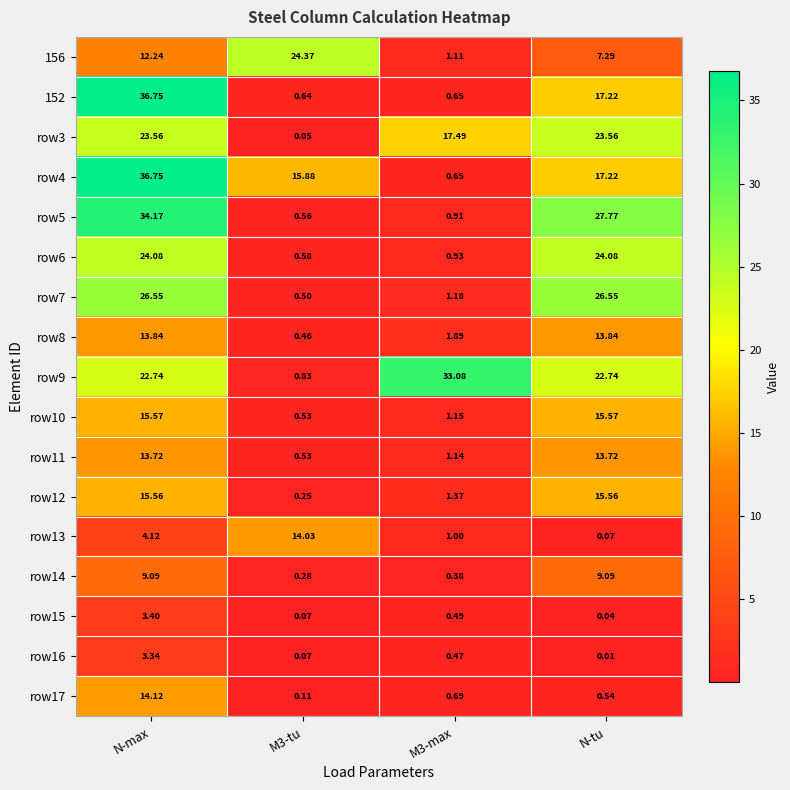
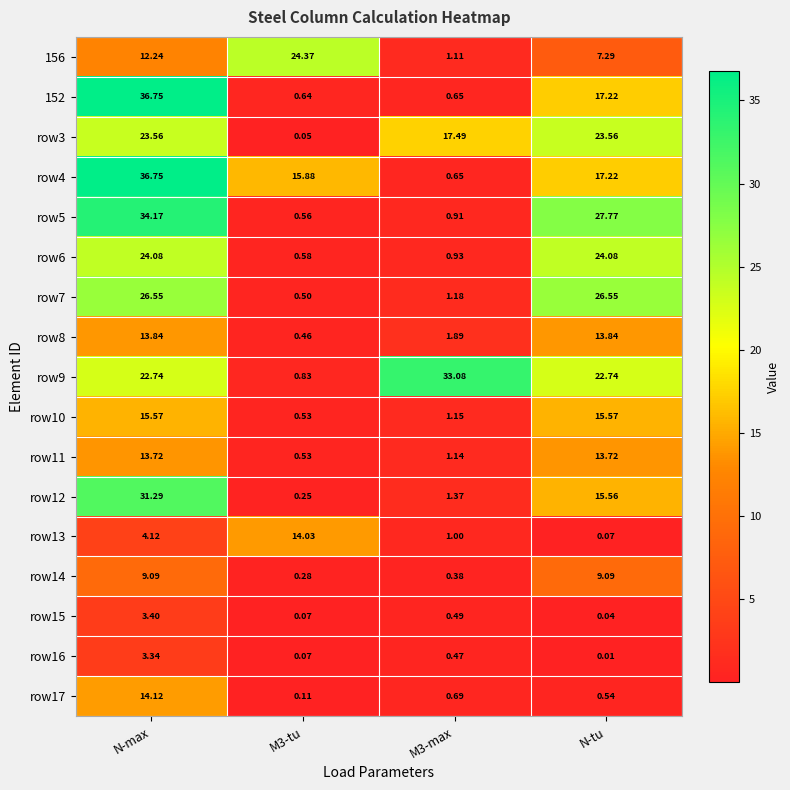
row12, N-max: 15.56 -> 31.29
